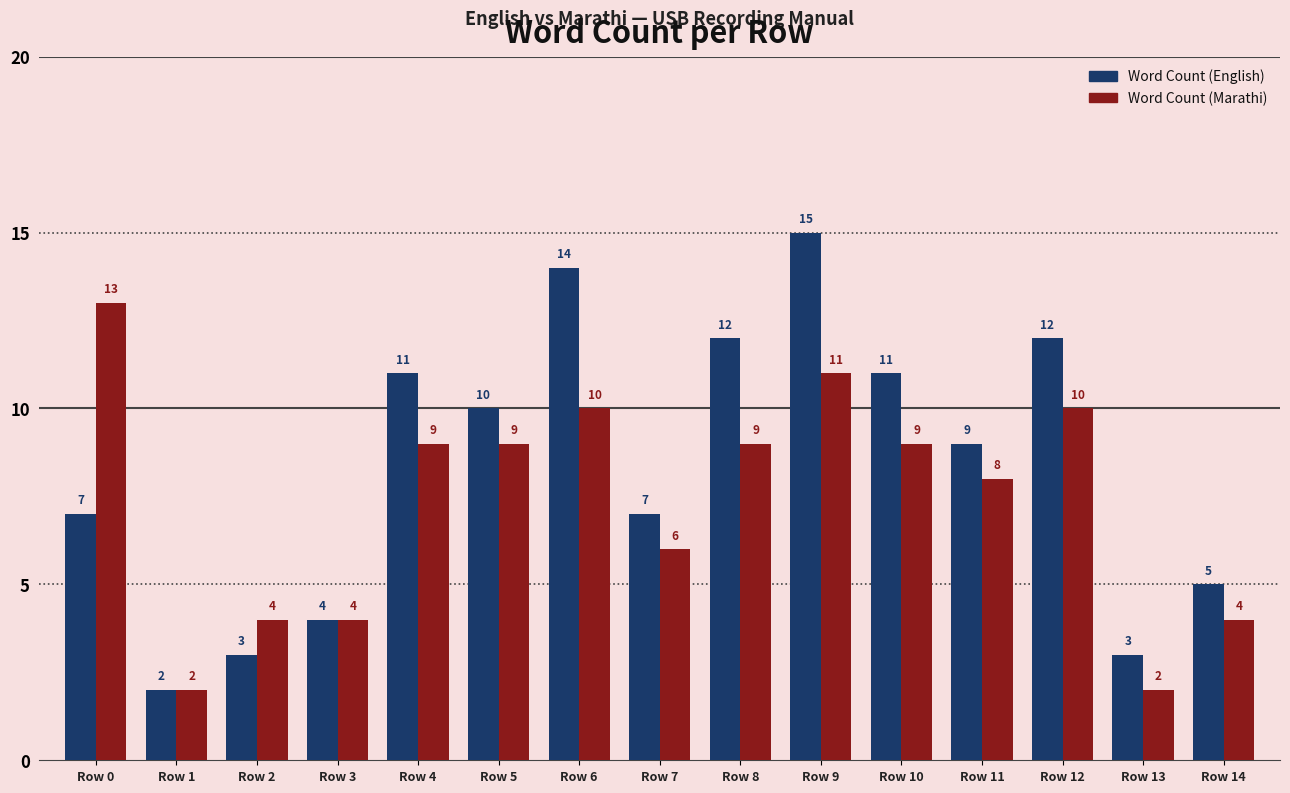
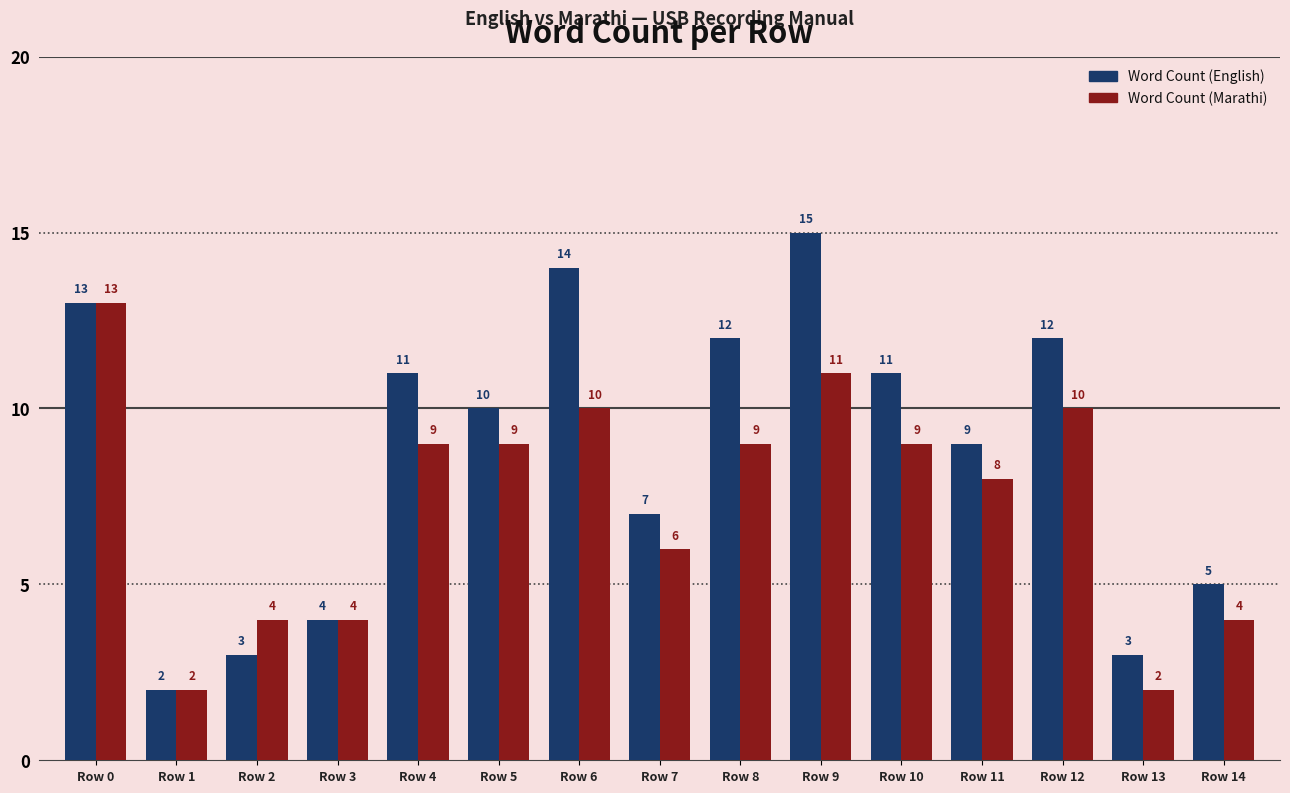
Word Count (English), Row 0: 7 -> 13
